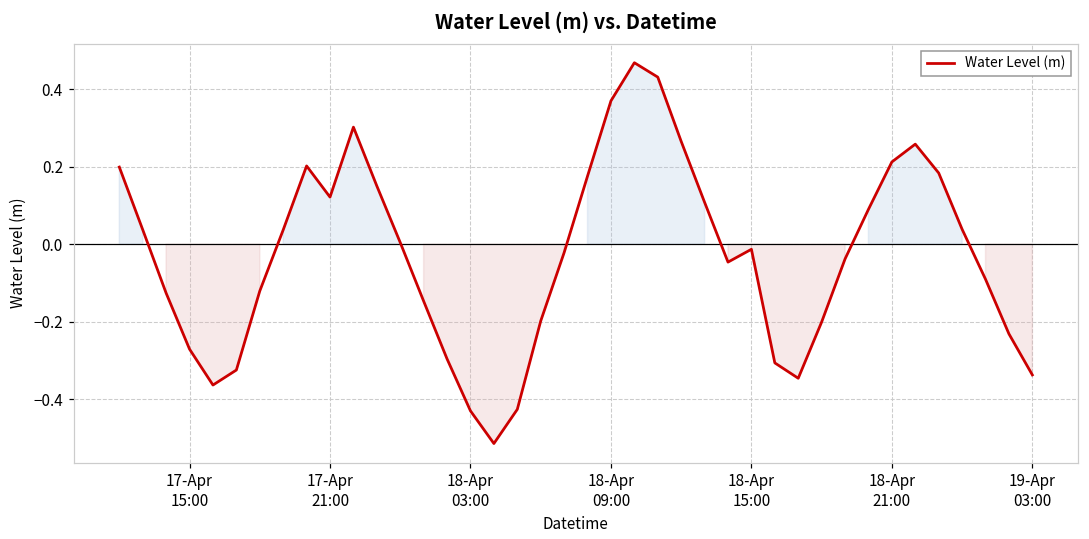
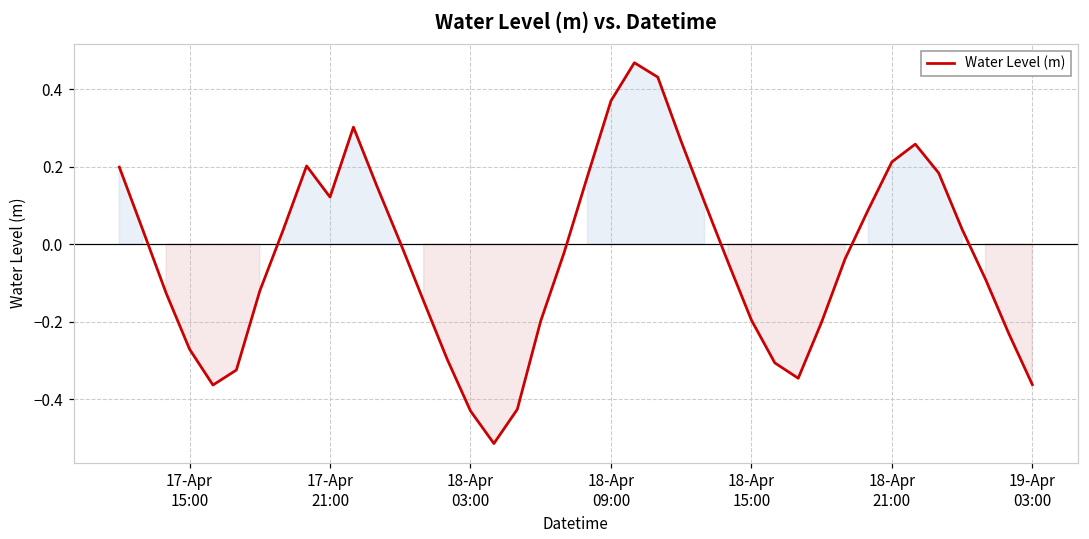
18-Apr 15:00: -0.01 -> -0.20
19-Apr 03:00: -0.34 -> -0.36
